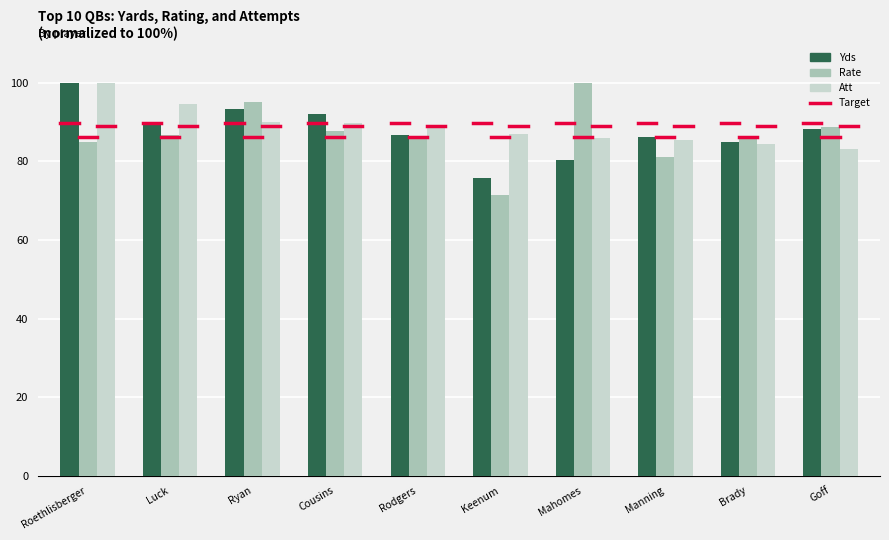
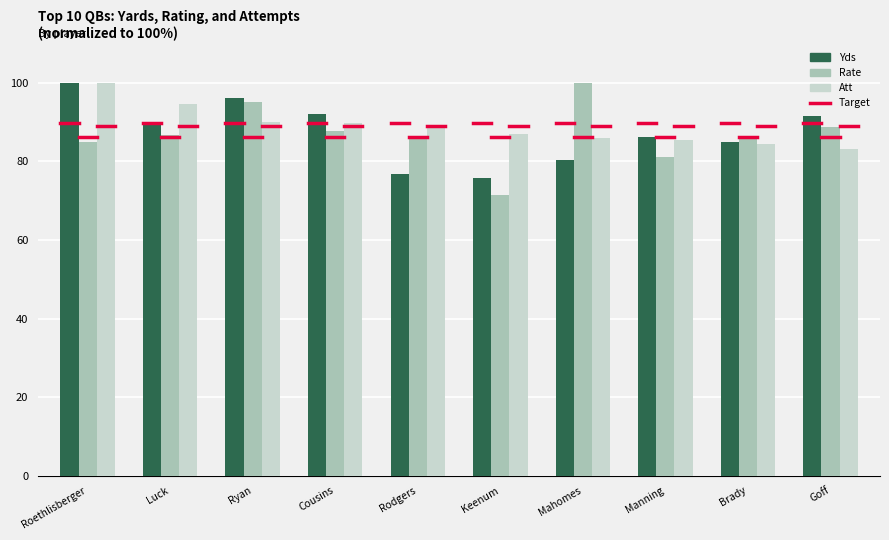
Yds, Ryan: 93 -> 96
Yds, Rodgers: 87 -> 77
Yds, Goff: 88 -> 91
